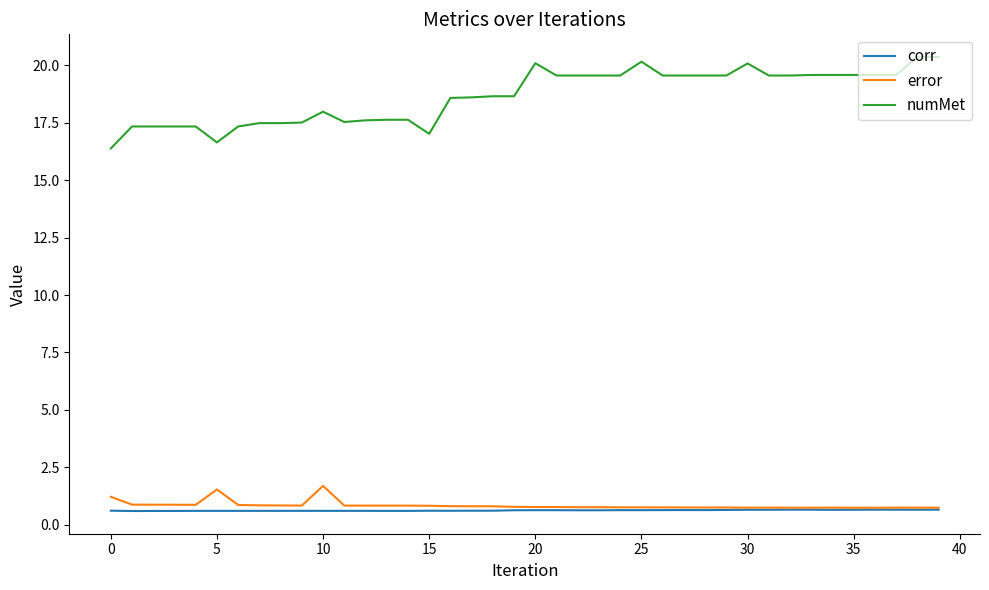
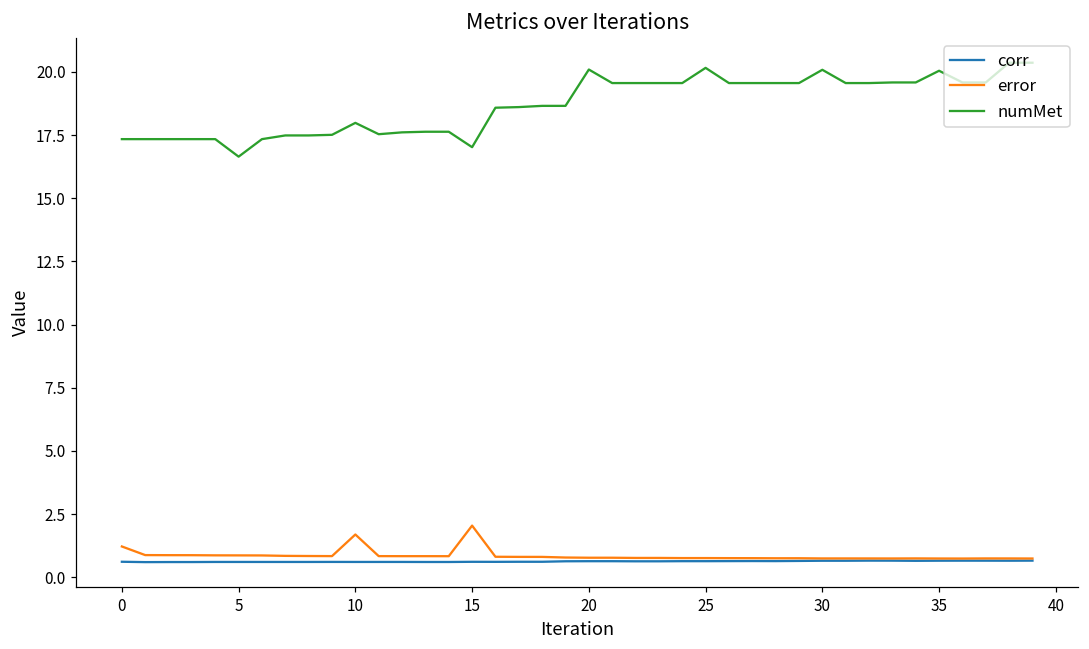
numMet, 0: 16.4 -> 17.3
error, 5: 1.5 -> 0.9
error, 15: 0.8 -> 2.0
numMet, 35: 19.6 -> 20.0
